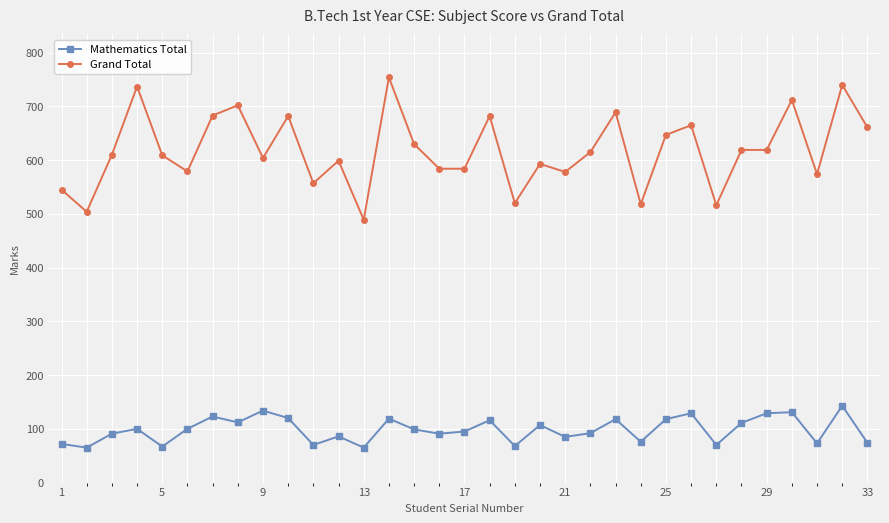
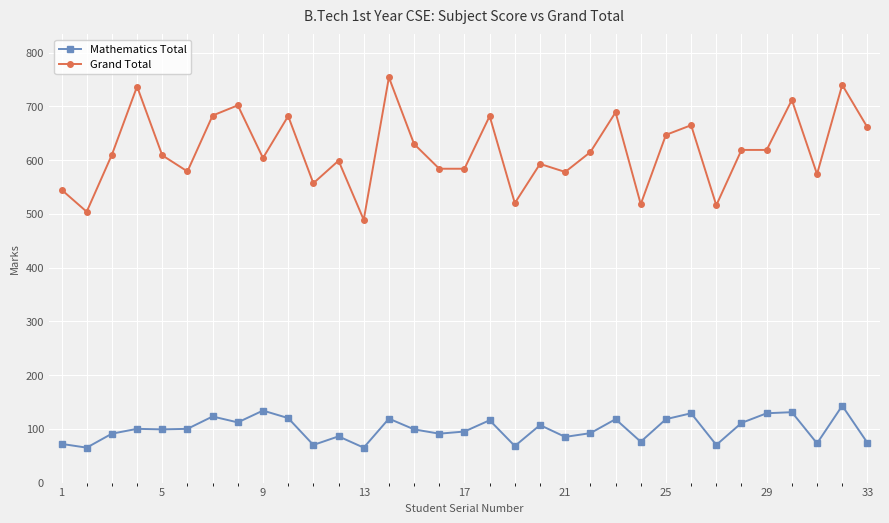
Mathematics Total, 5: 70 -> 100
